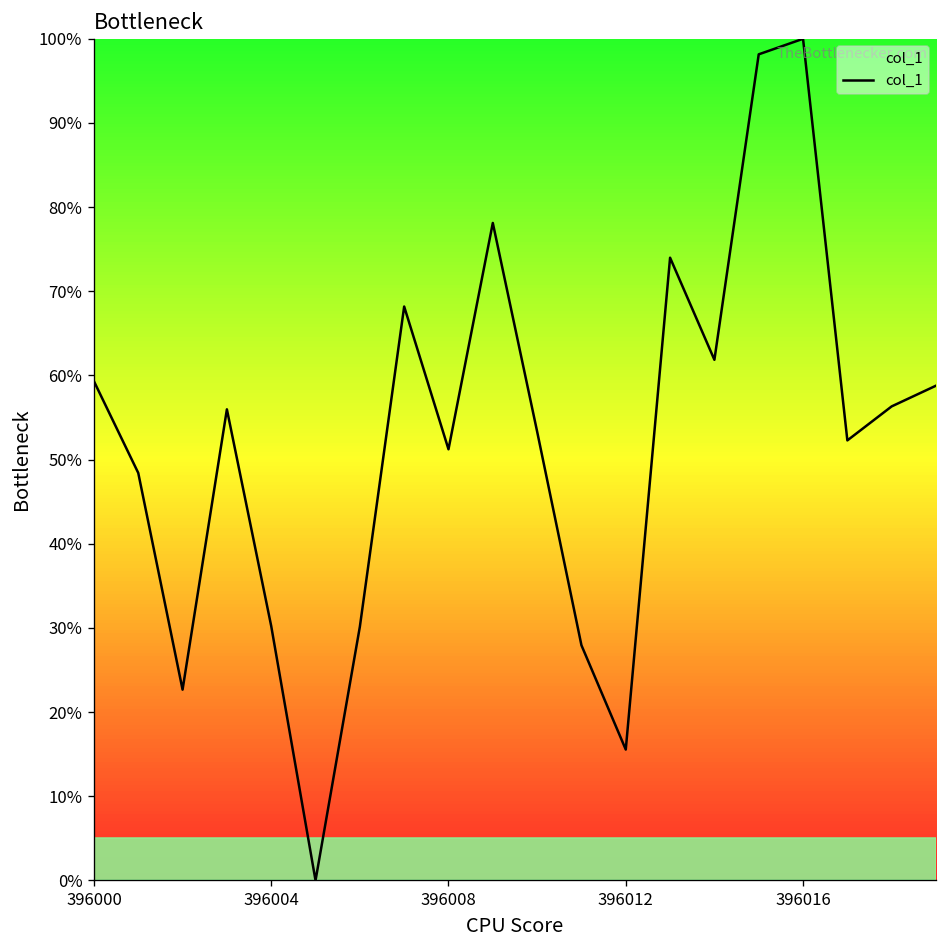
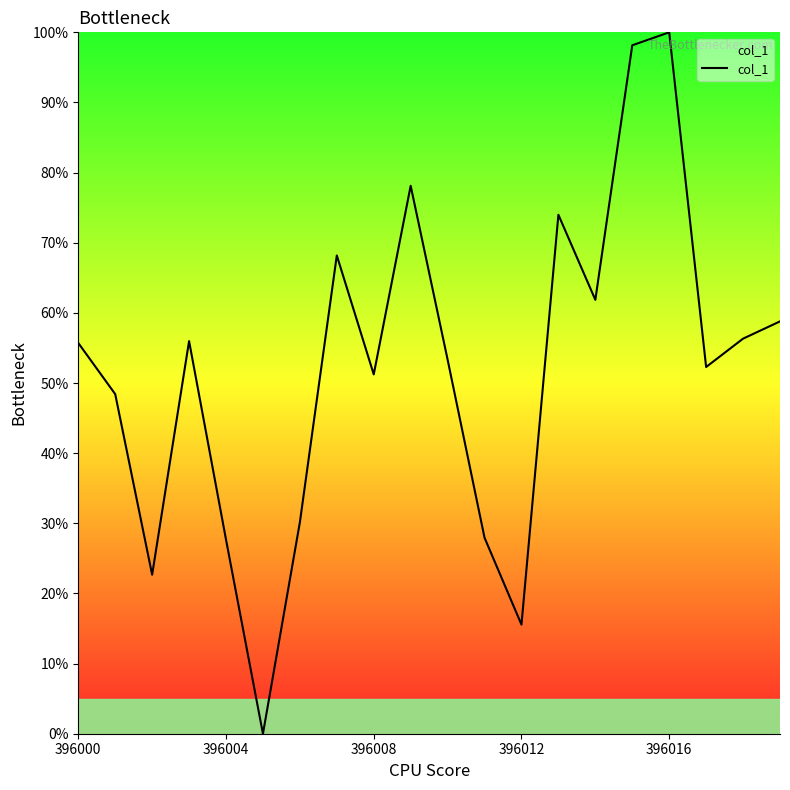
396000: 59% -> 56%
396004: 30% -> 28%
